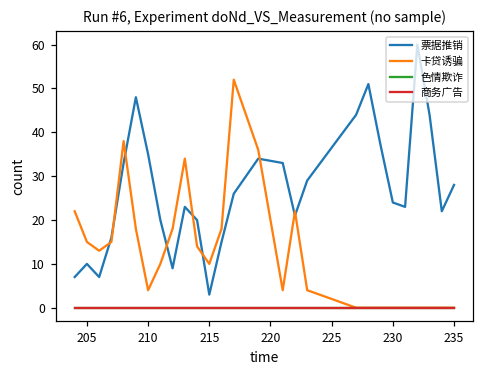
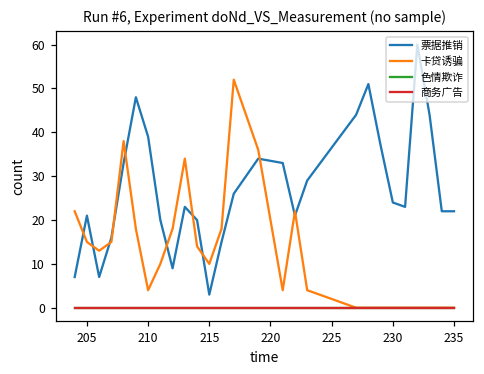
票据推销, 205: 10 -> 21
票据推销, 210: 35 -> 39
票据推销, 235: 28 -> 22
